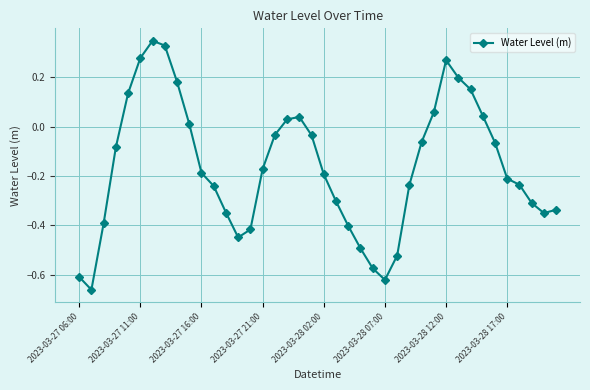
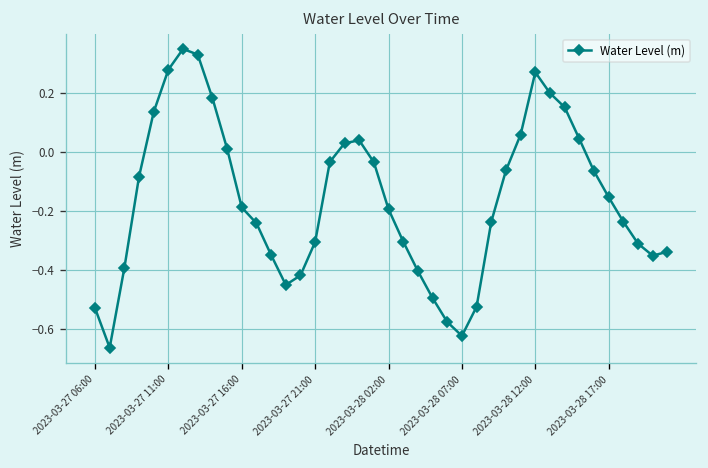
2023-03-27 06:00: -0.61 -> -0.53
2023-03-27 21:00: -0.17 -> -0.30
2023-03-28 17:00: -0.21 -> -0.15
